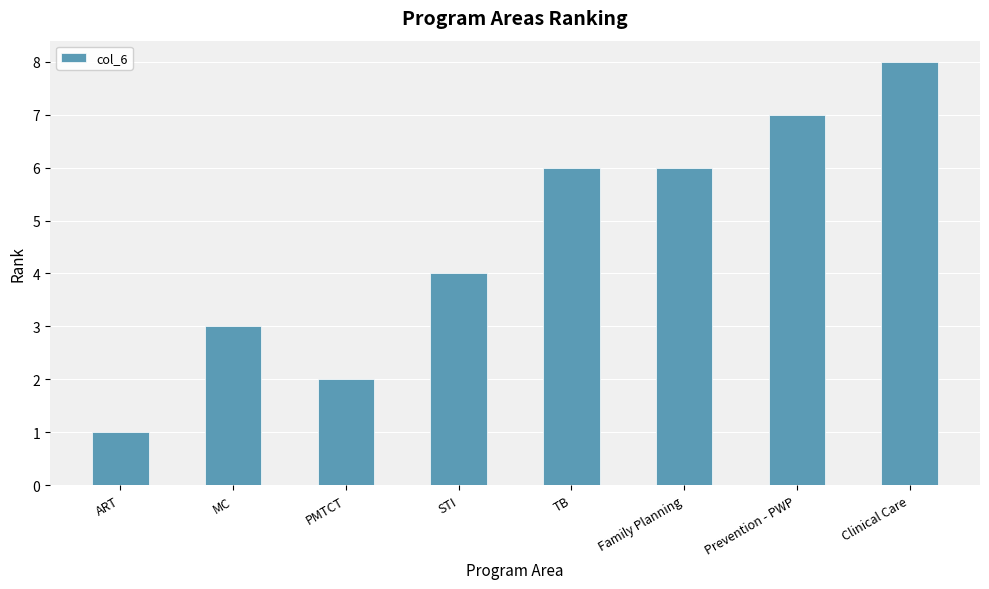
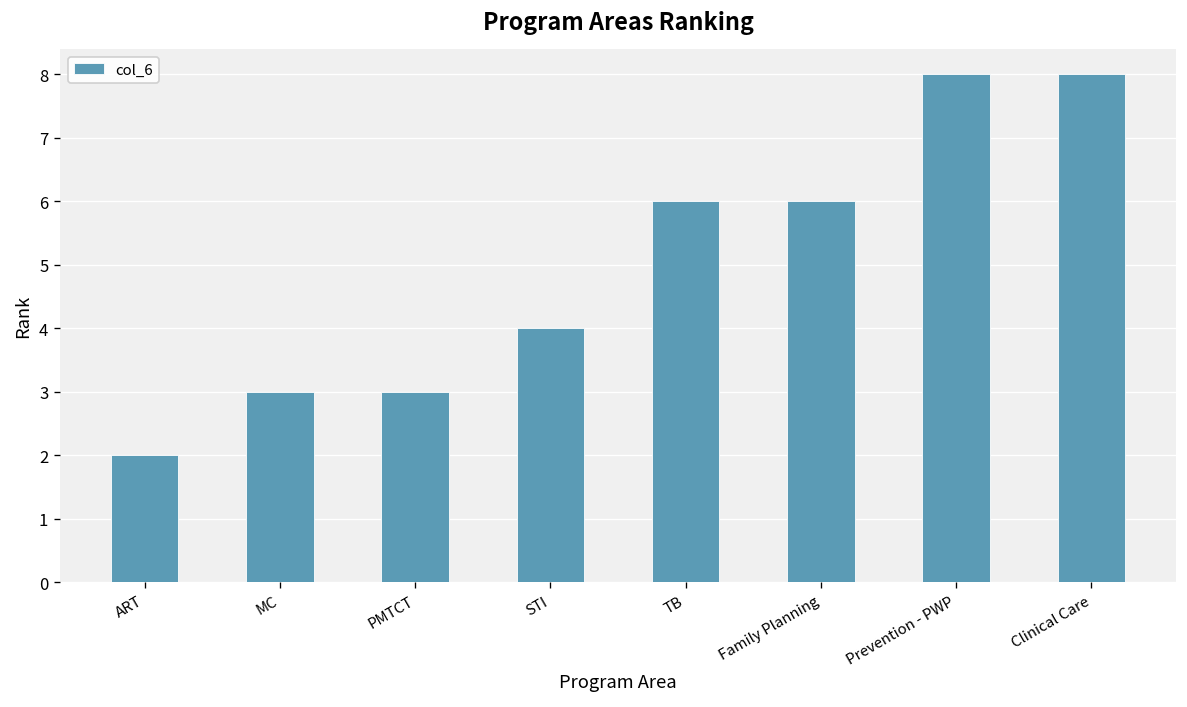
ART: 1 -> 2
PMTCT: 2 -> 3
Prevention - PWP: 7 -> 8
